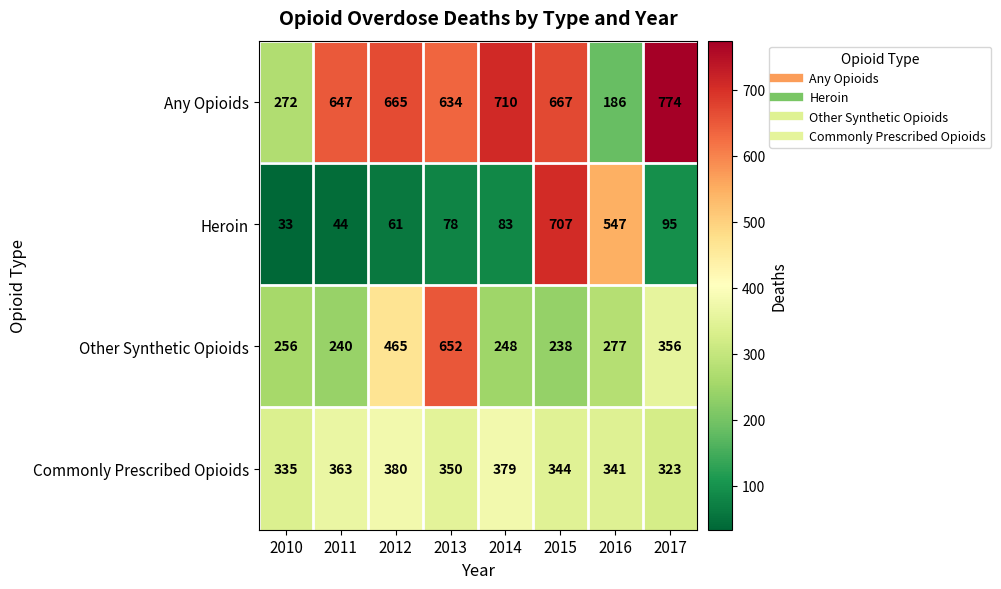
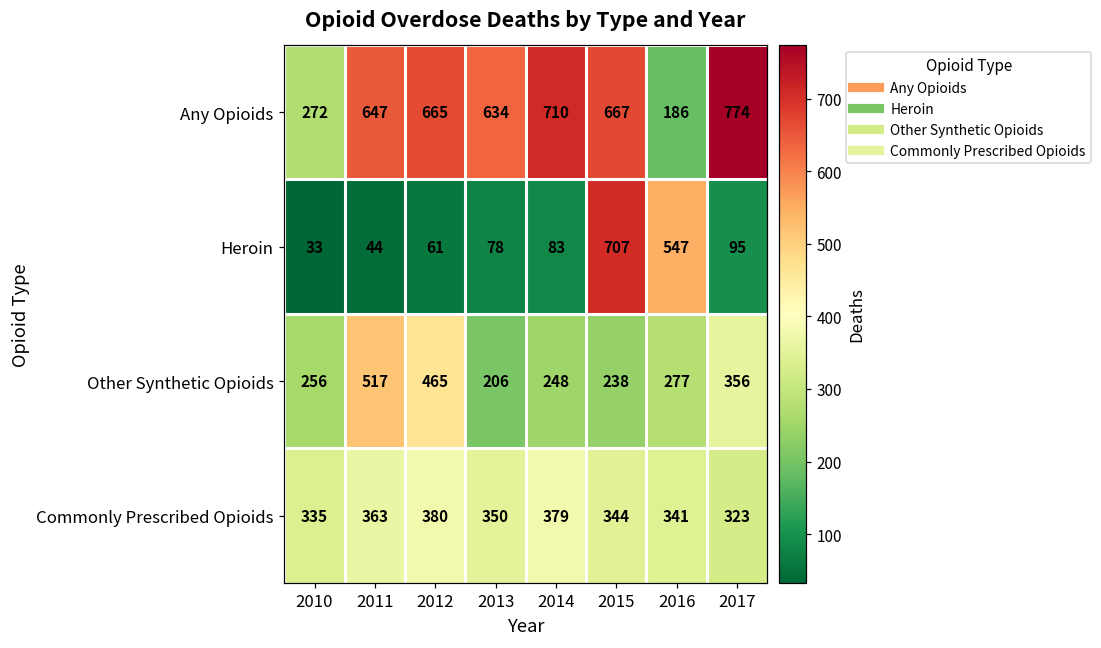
Other Synthetic Opioids, 2011: 240 -> 517
Other Synthetic Opioids, 2013: 652 -> 206
